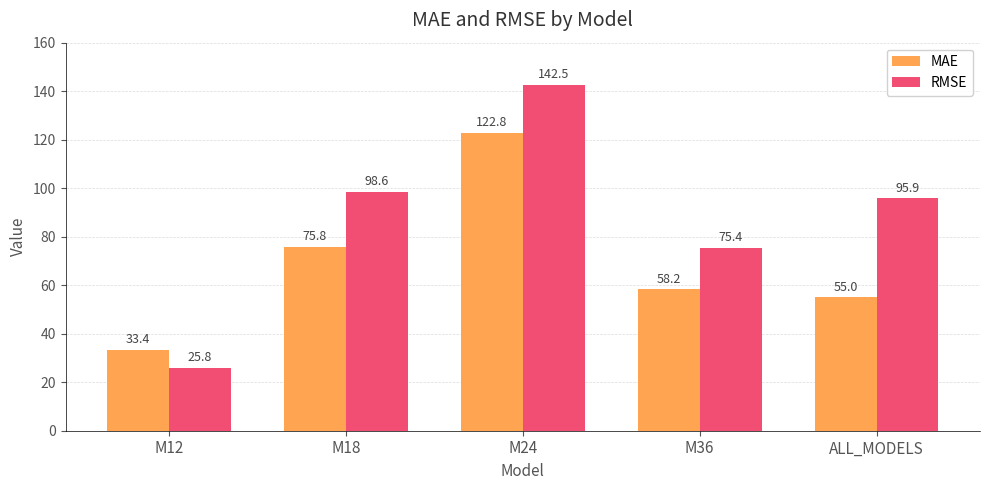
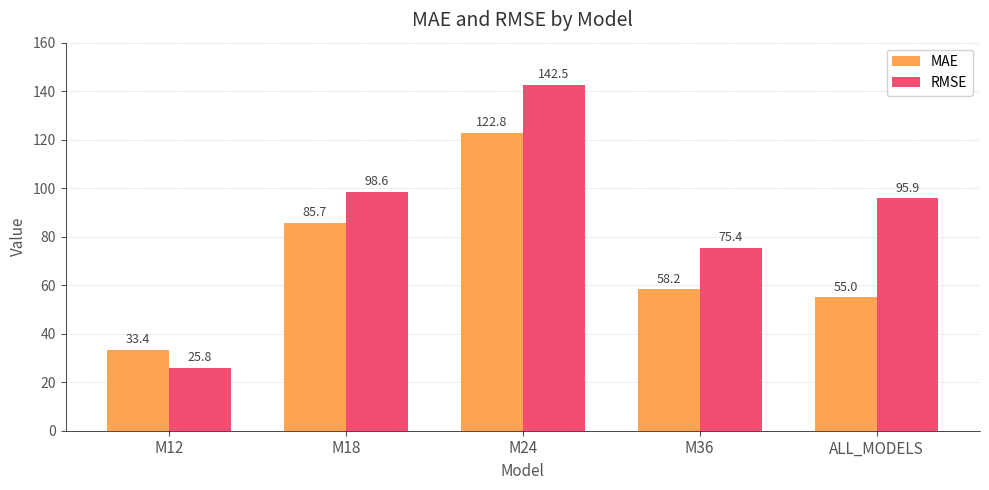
MAE, M18: 75.8 -> 85.7
